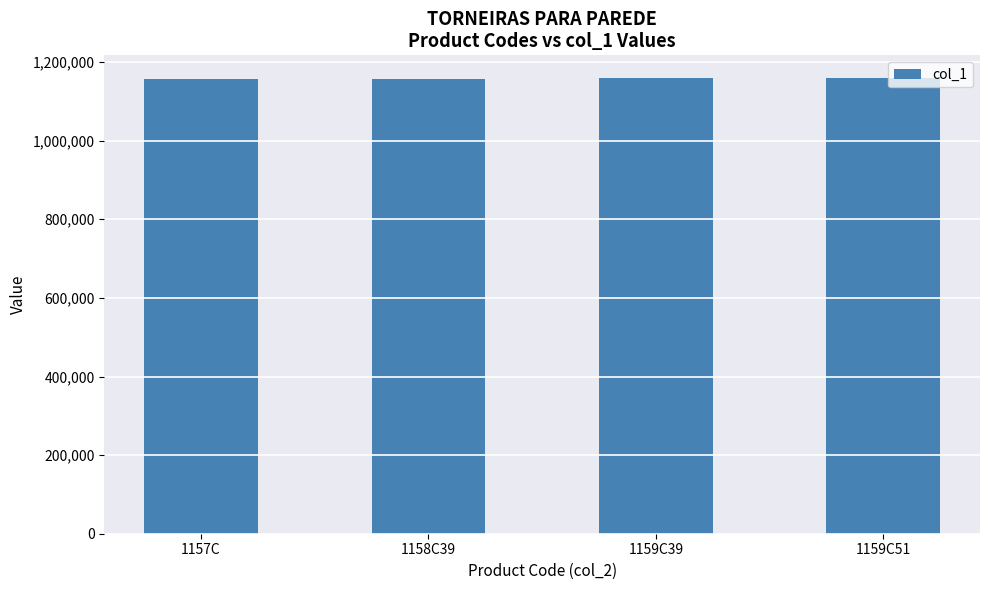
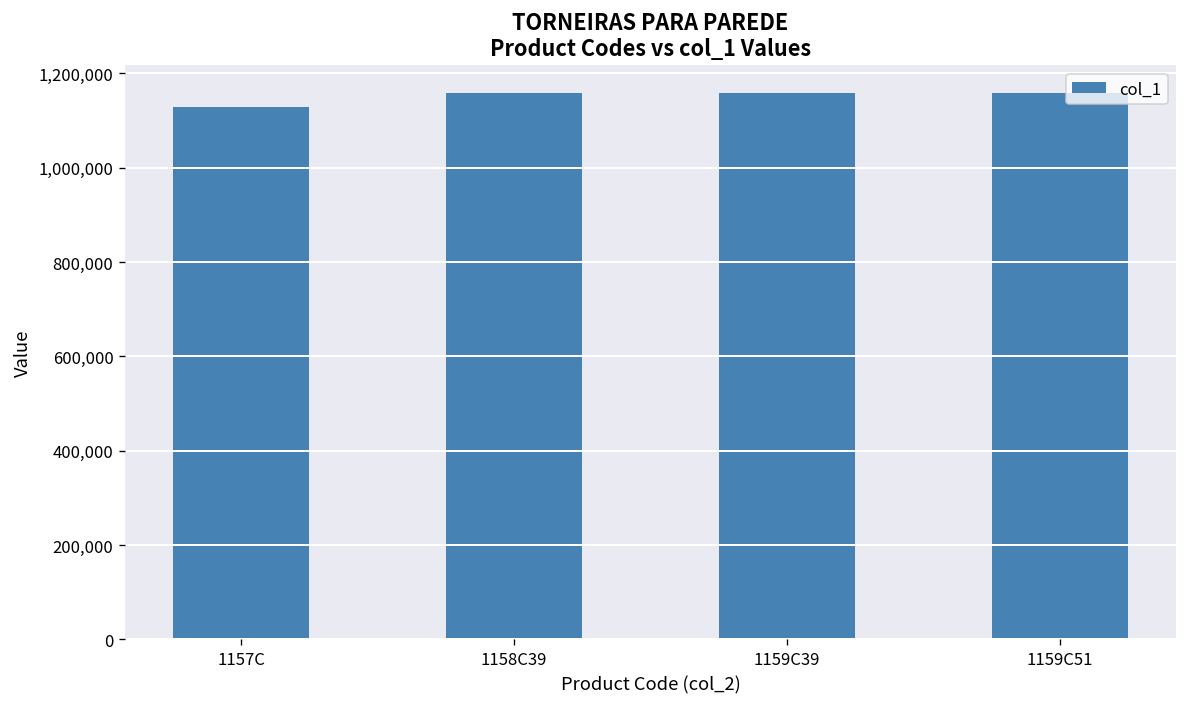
1157C: 1,160,000 -> 1,130,000
